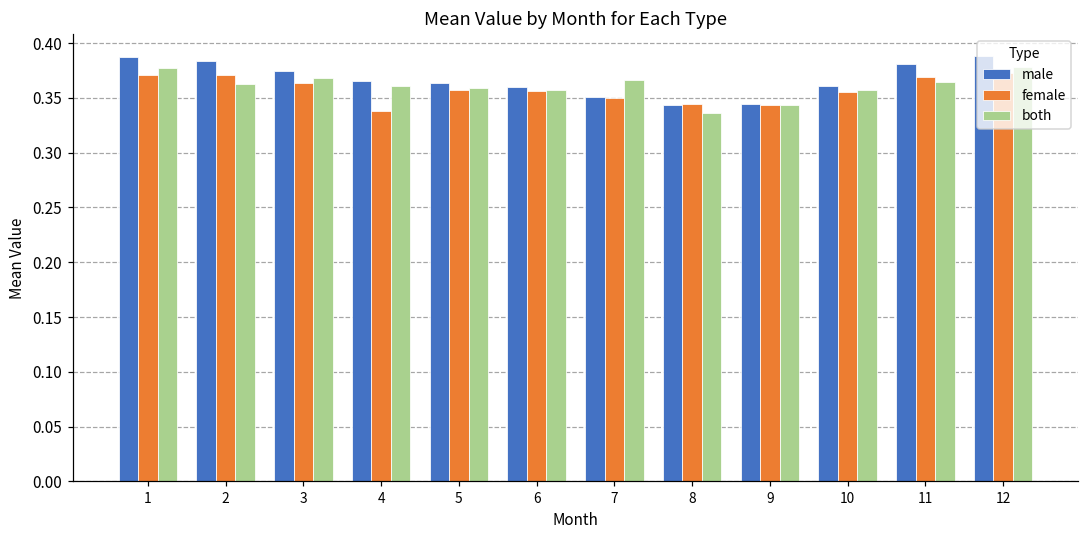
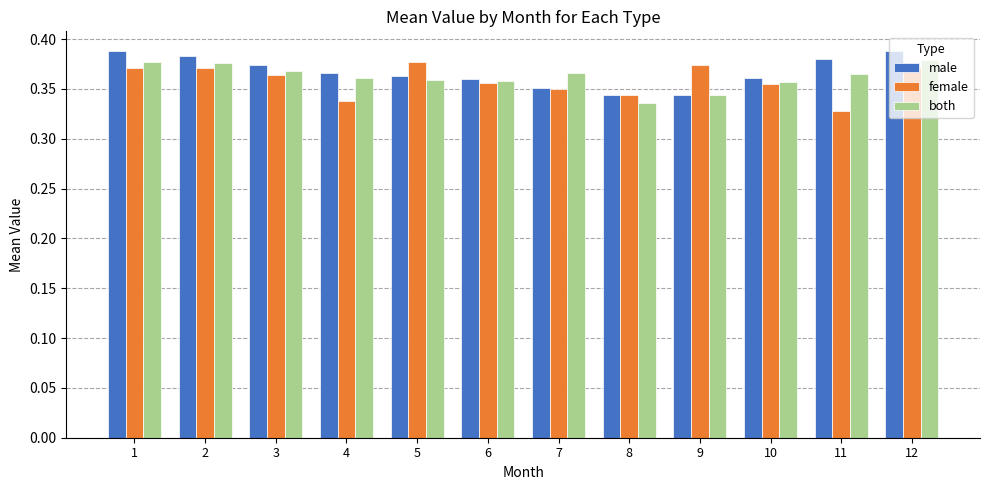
both, 2: 0.36 -> 0.38
female, 5: 0.36 -> 0.38
female, 9: 0.34 -> 0.37
female, 11: 0.37 -> 0.33
